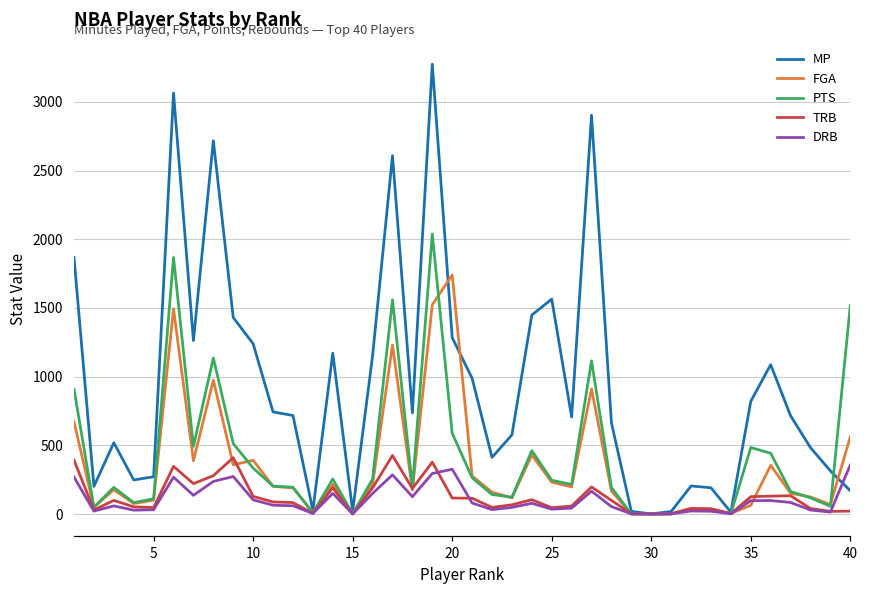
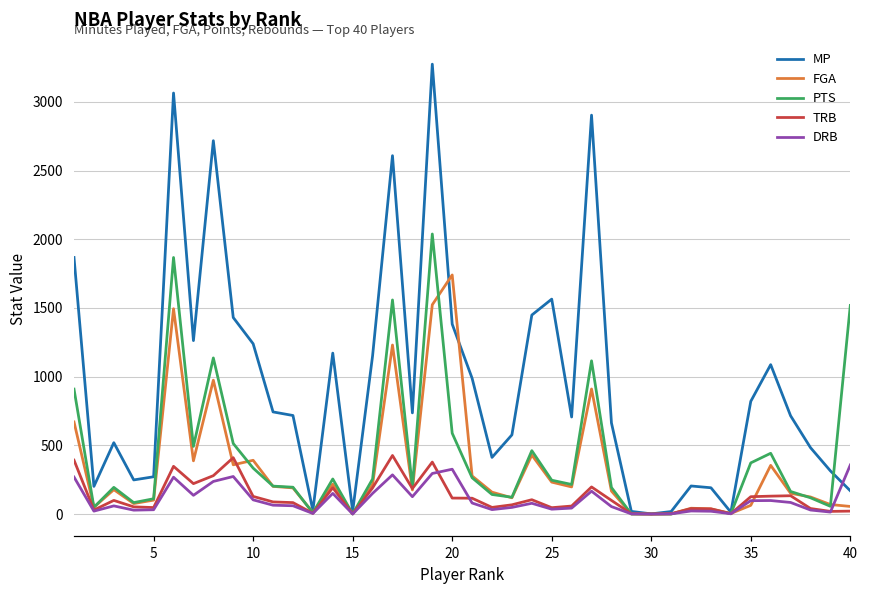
MP, 20: 1280 -> 1380
PTS, 35: 480 -> 370
FGA, 40: 560 -> 60
